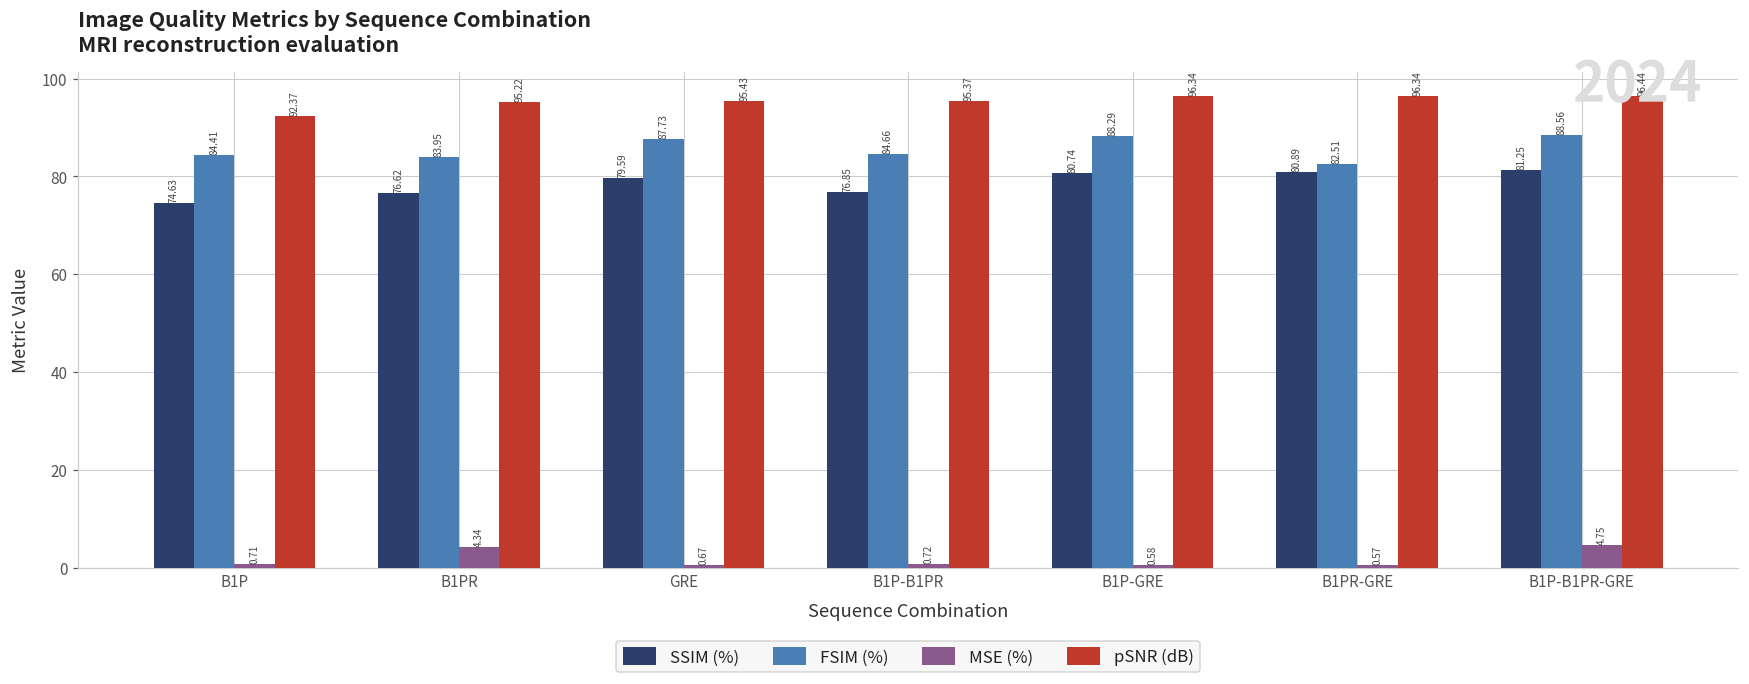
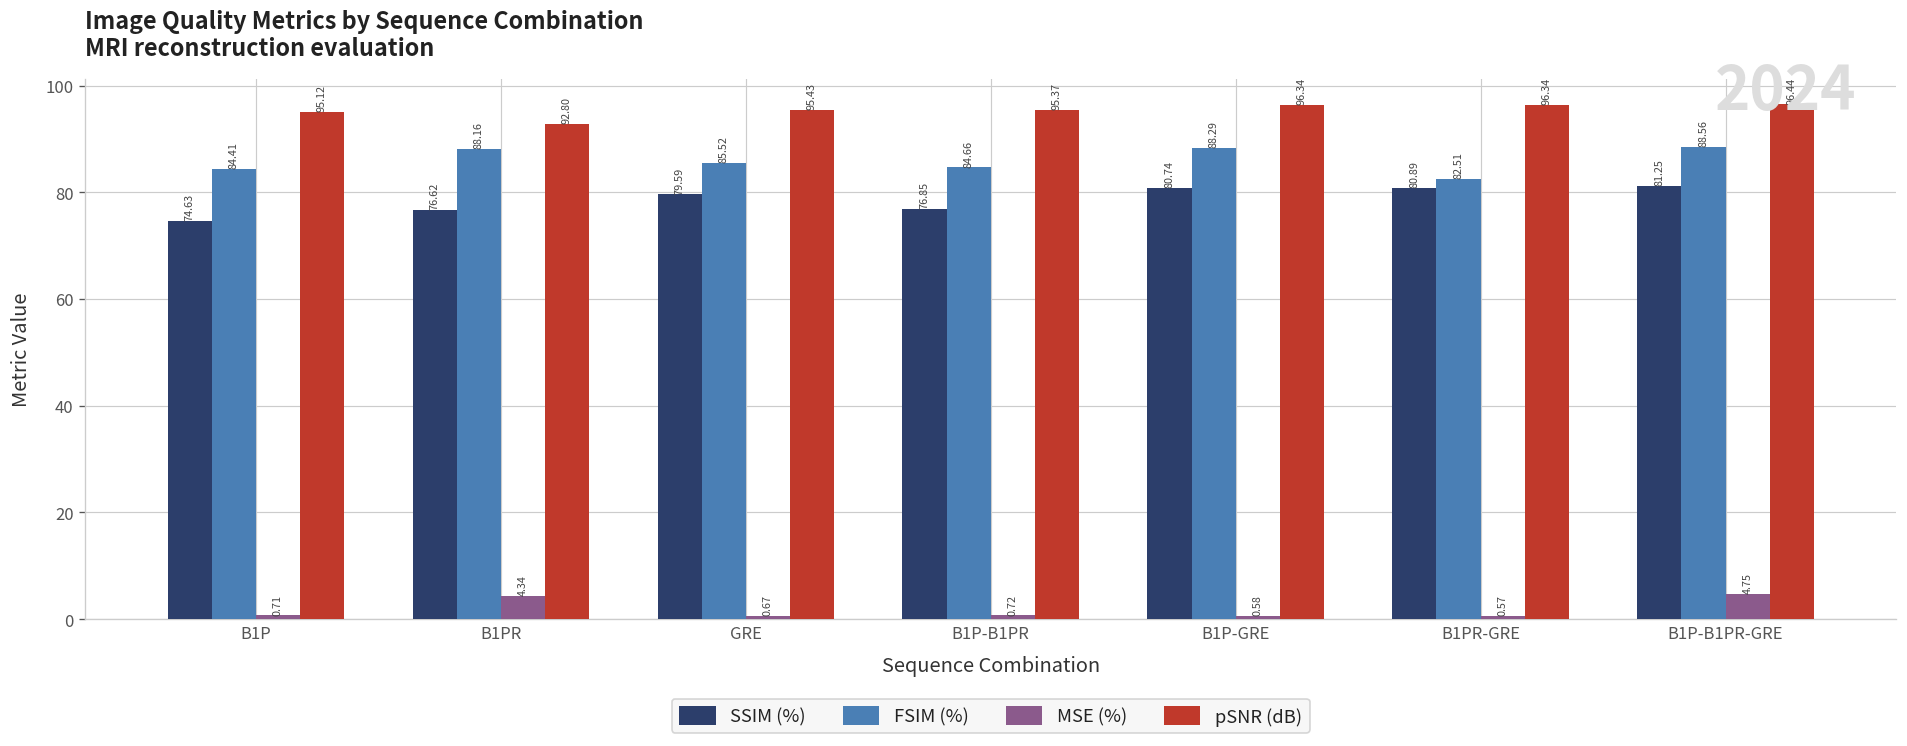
pSNR (dB), B1P: 92.37 -> 95.12
FSIM (%), B1PR: 83.95 -> 88.16
pSNR (dB), B1PR: 95.22 -> 92.80
FSIM (%), GRE: 87.73 -> 85.52
